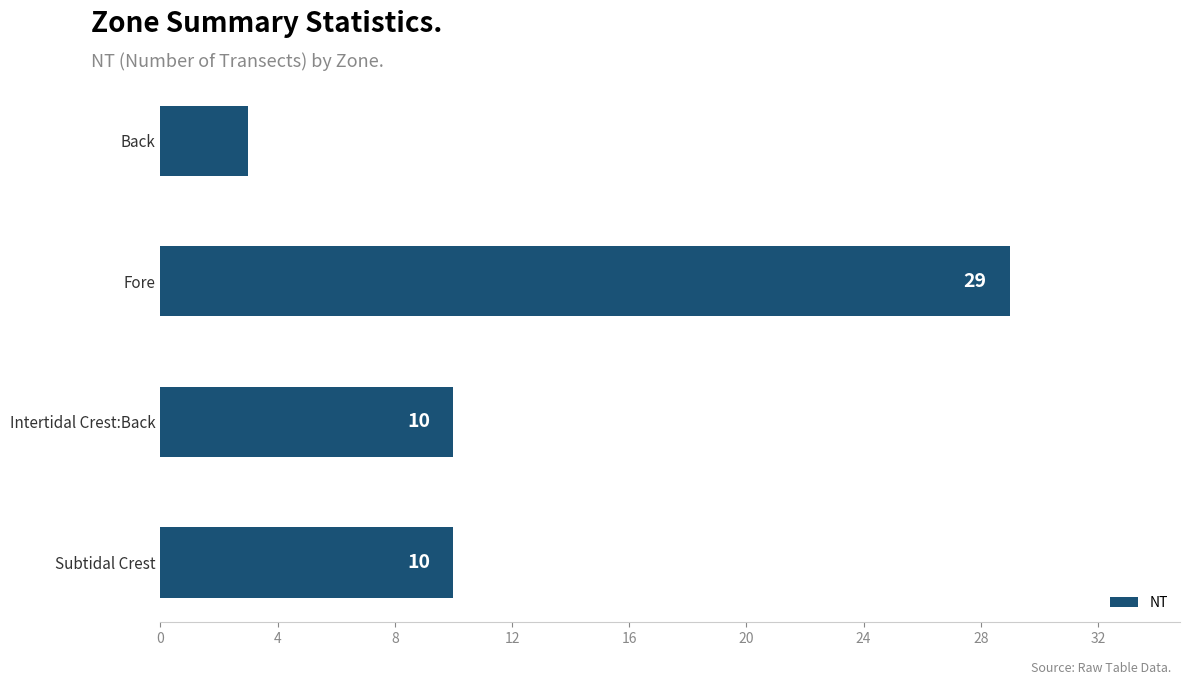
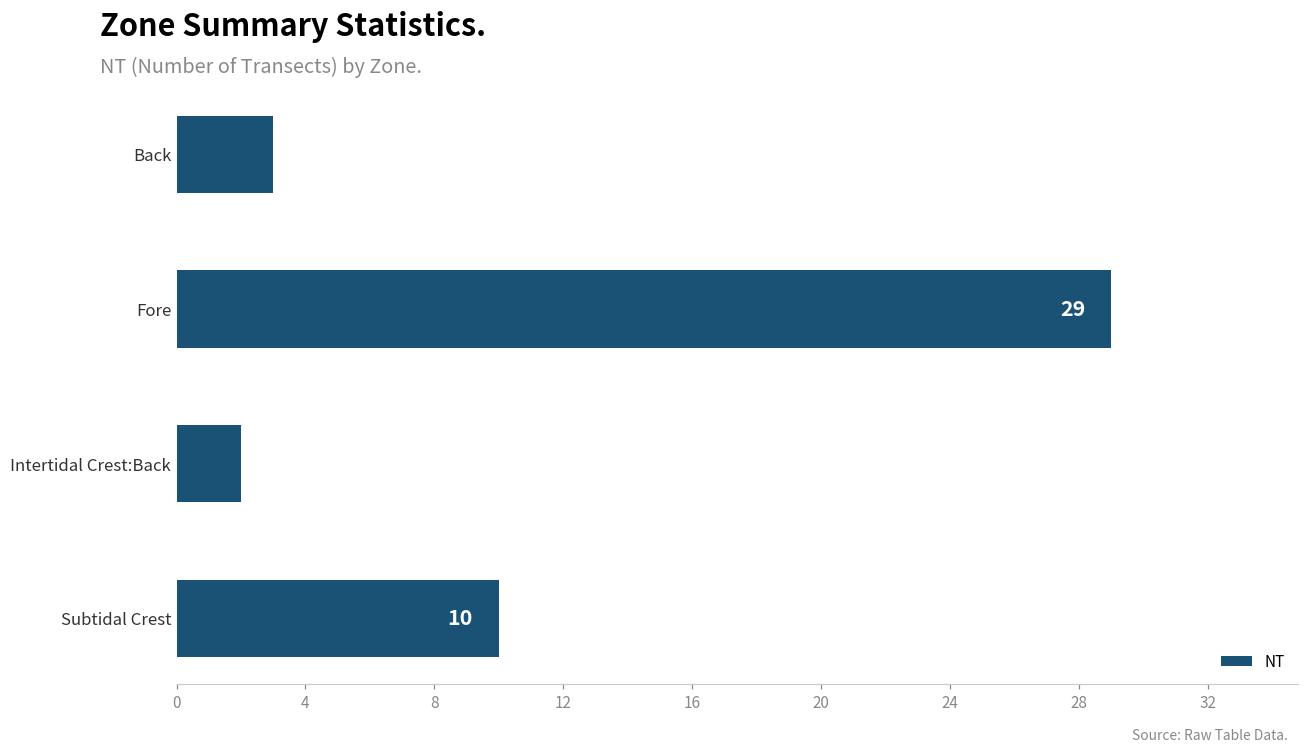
Intertidal Crest:Back: 10 -> 2
